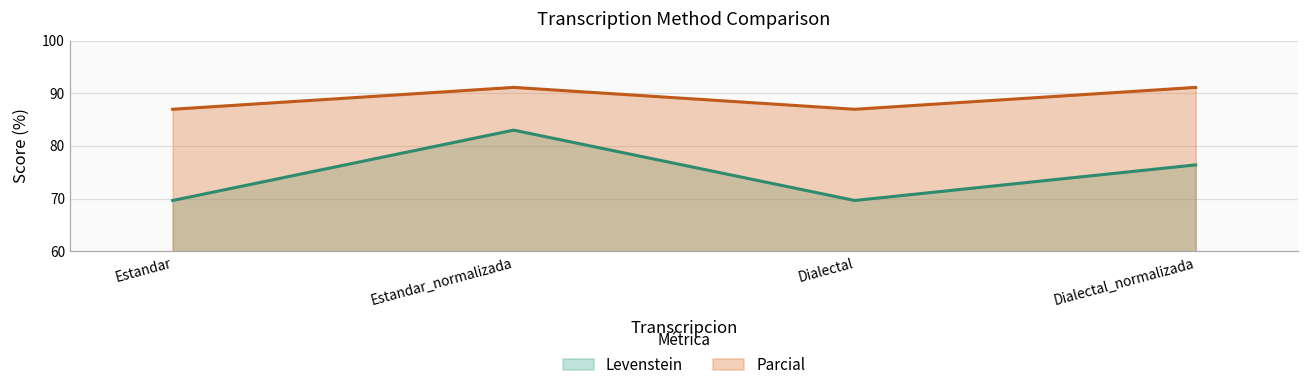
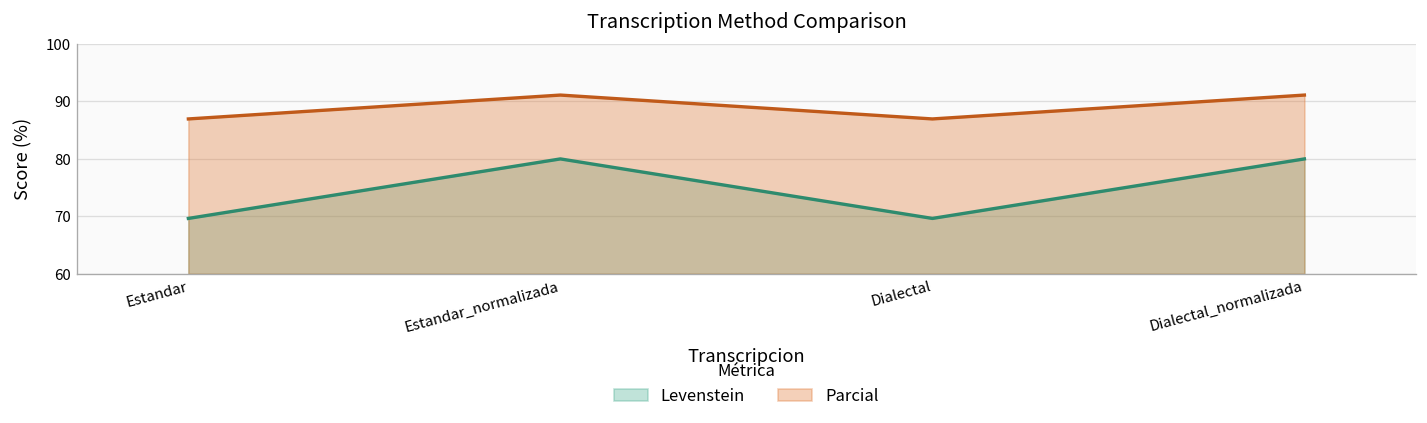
Levenstein, Estandar_normalizada: 83 -> 80
Levenstein, Dialectal_normalizada: 76 -> 80
